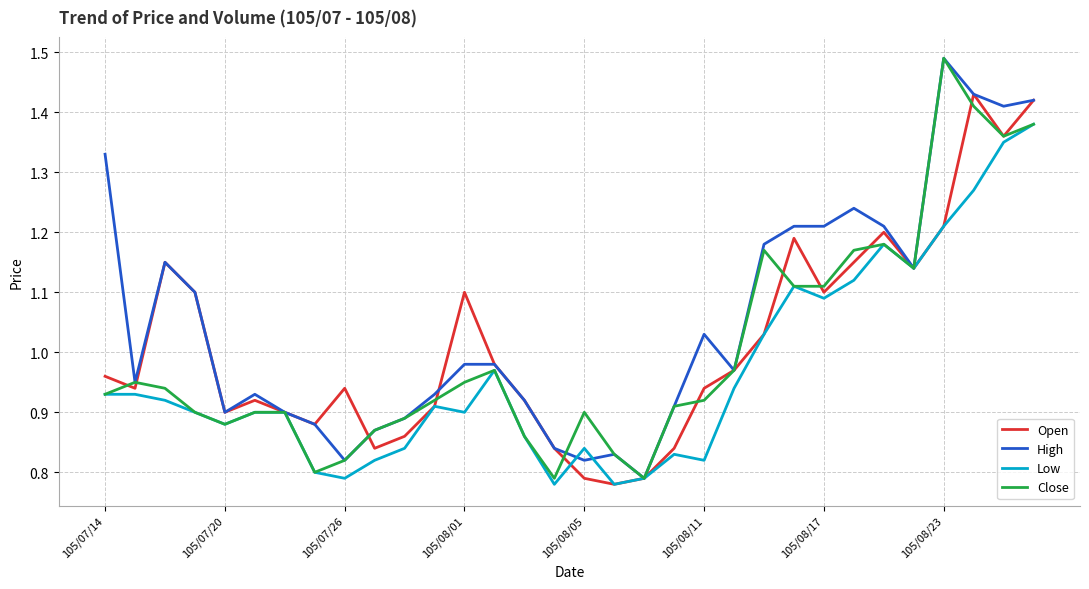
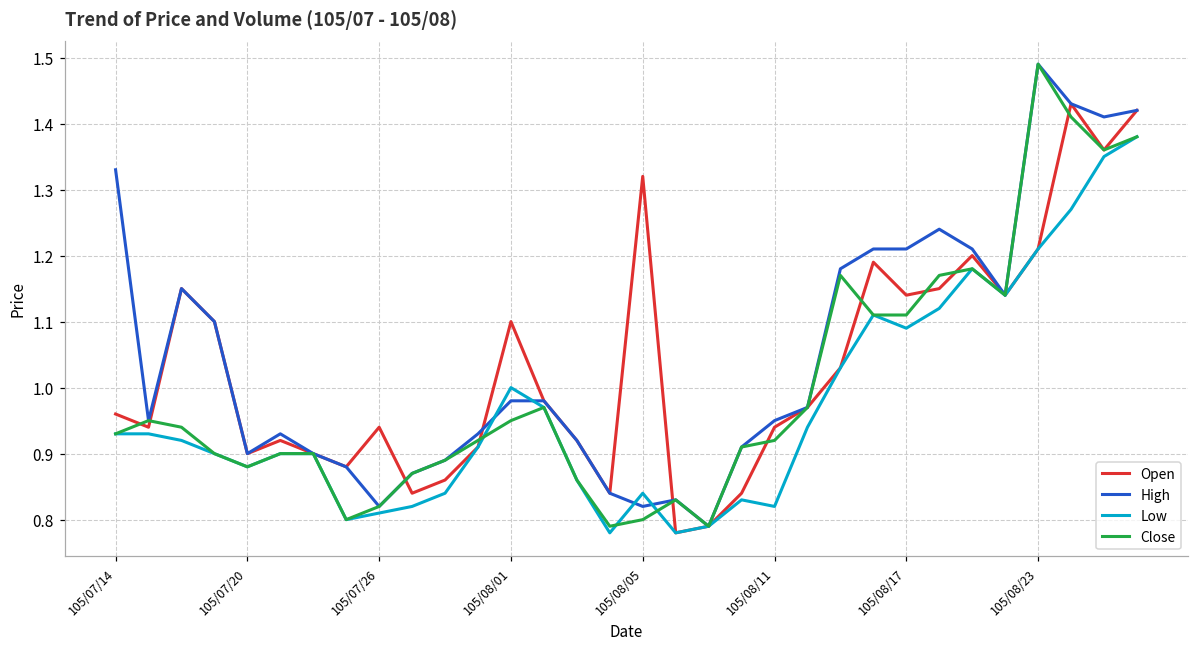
Low, 105/07/26: 0.79 -> 0.81
Low, 105/08/01: 0.9 -> 1.0
Open, 105/08/05: 0.79 -> 1.32
Close, 105/08/05: 0.9 -> 0.8
High, 105/08/11: 1.03 -> 0.95
Open, 105/08/17: 1.10 -> 1.14
